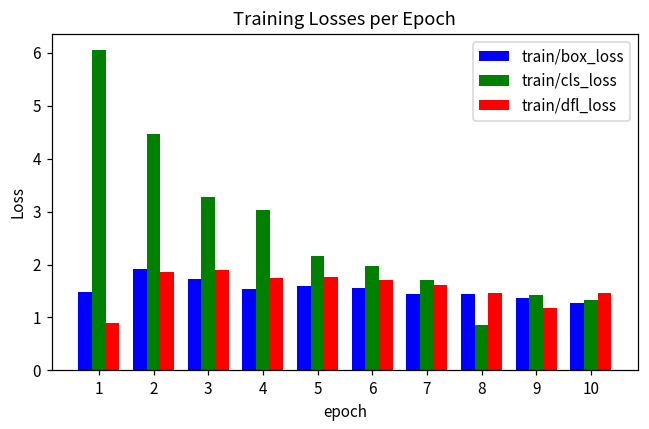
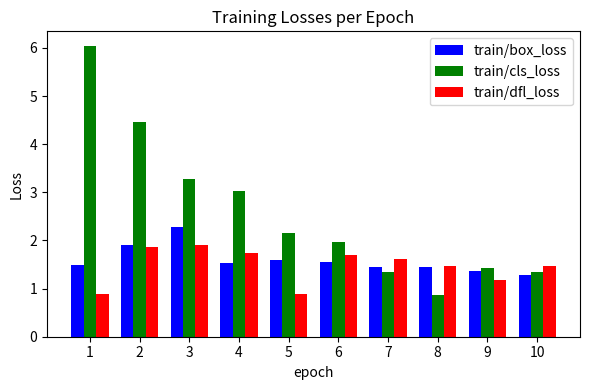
train/box_loss, 3: 1.7 -> 2.3
train/dfl_loss, 5: 1.8 -> 0.9
train/cls_loss, 7: 1.7 -> 1.3
